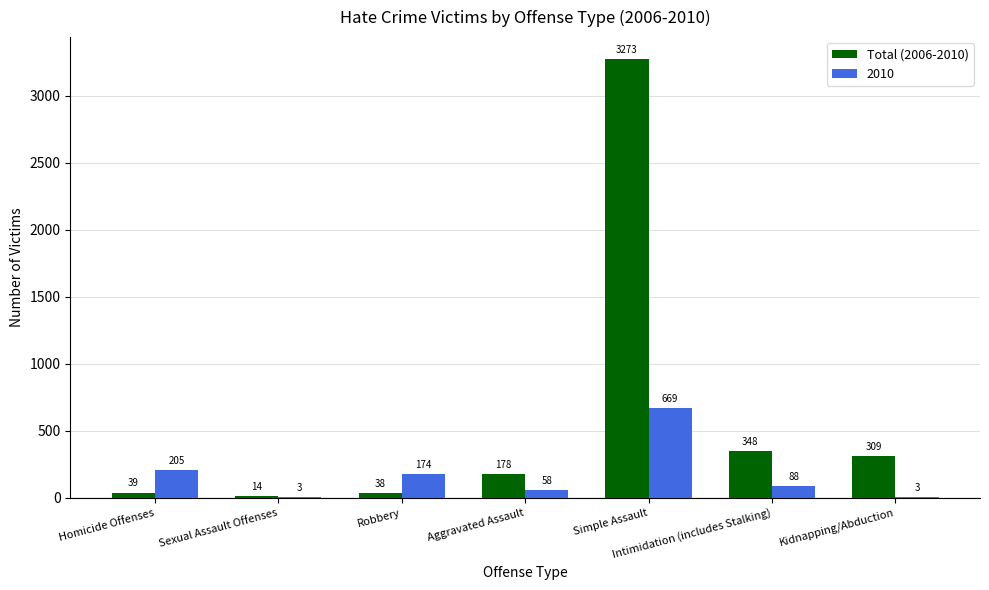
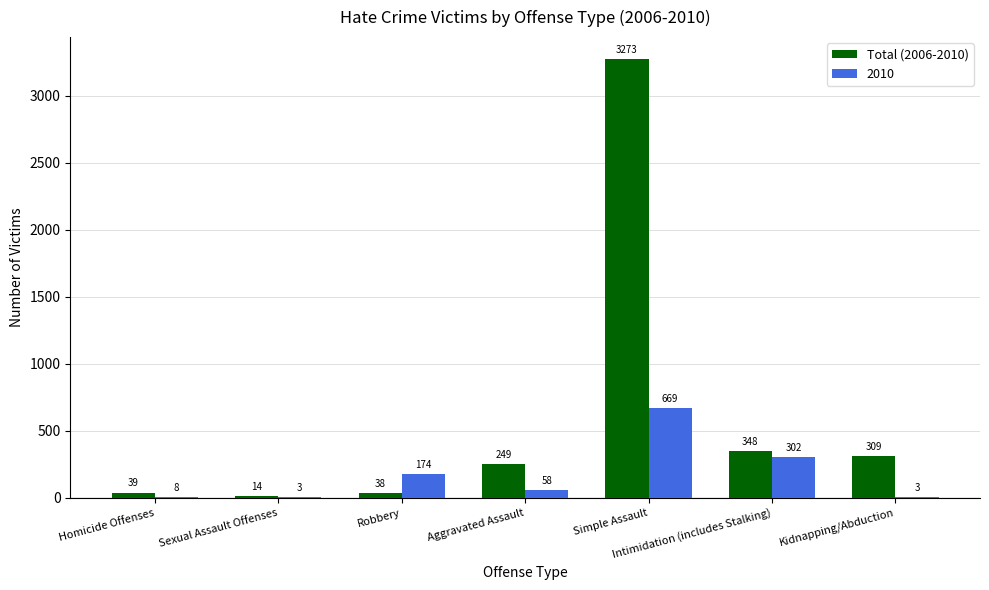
2010, Homicide Offenses: 205 -> 8
Total (2006-2010), Aggravated Assault: 178 -> 249
2010, Intimidation (includes Stalking): 88 -> 302
